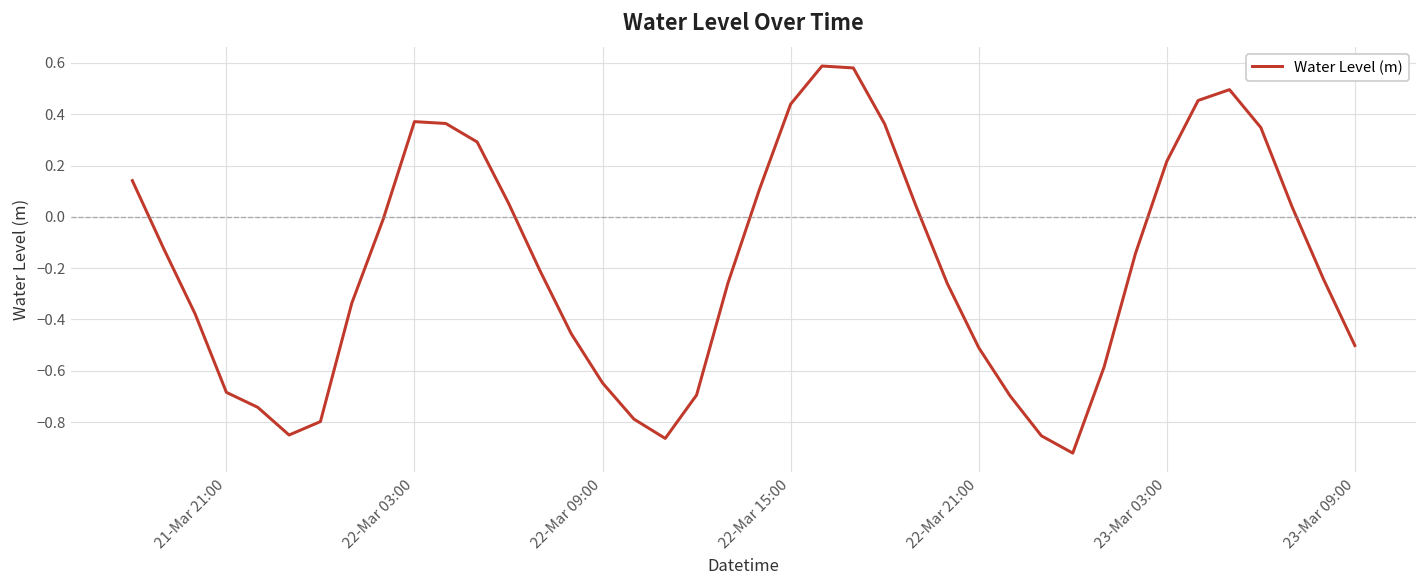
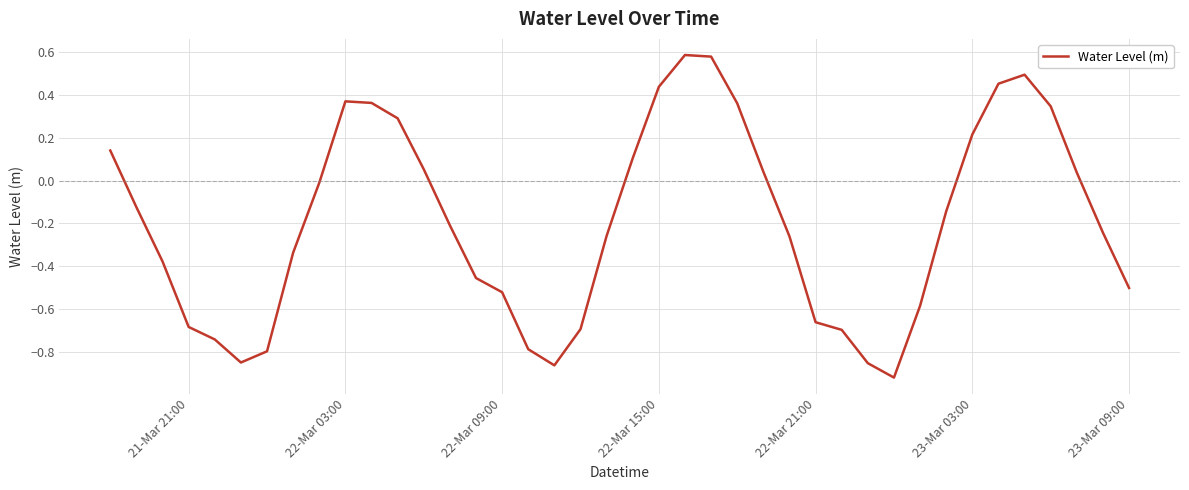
22-Mar 09:00: -0.65 -> -0.52
22-Mar 21:00: -0.51 -> -0.66
